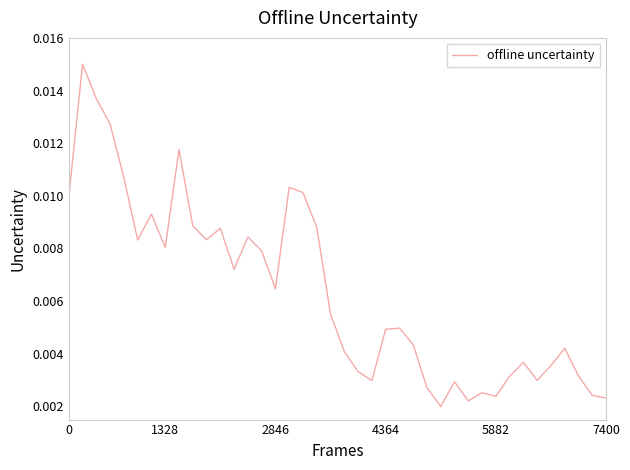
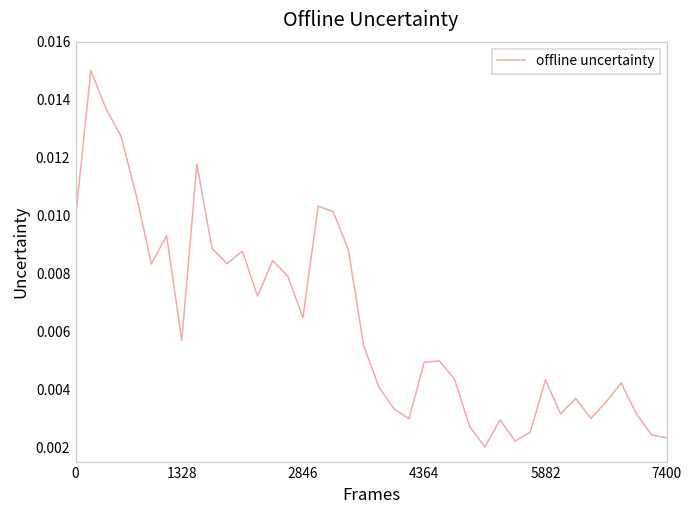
1328: 0.0080 -> 0.0057
5882: 0.0024 -> 0.0043
